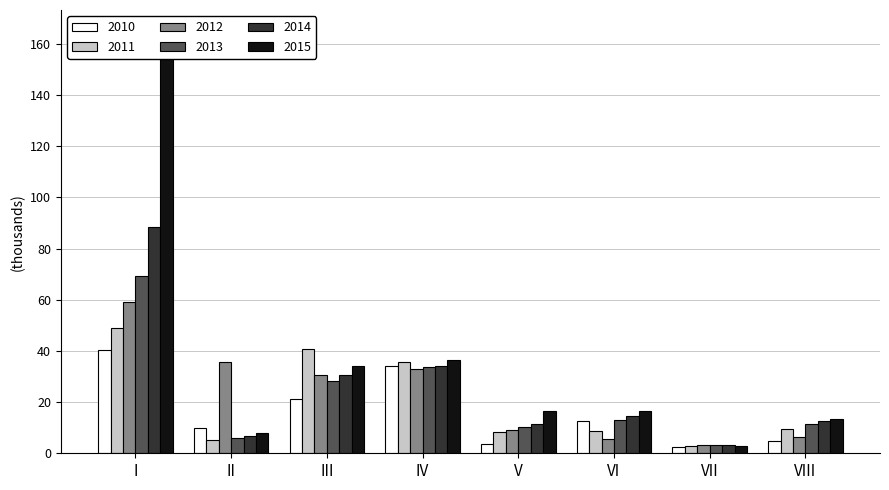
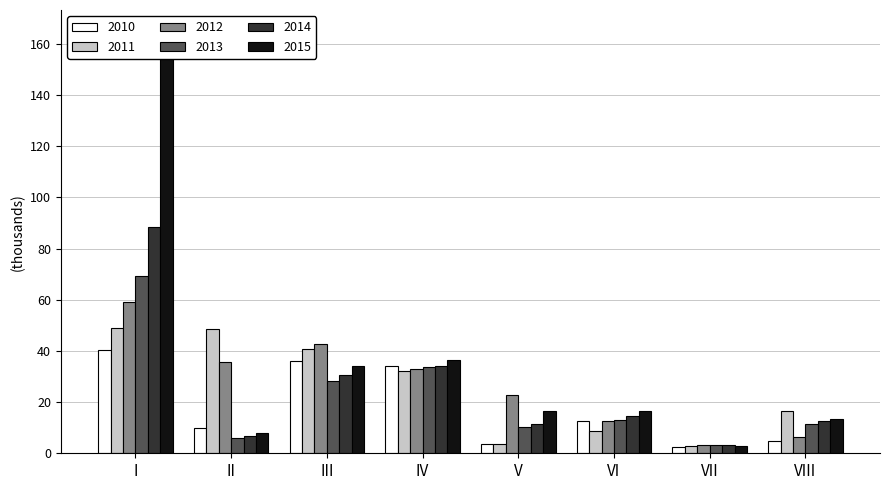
2011, II: 5 -> 49
2010, III: 21 -> 36
2012, III: 30 -> 43
2011, IV: 36 -> 32
2011, V: 8 -> 4
2012, V: 9 -> 23
2012, VI: 5 -> 12
2011, VIII: 10 -> 17
